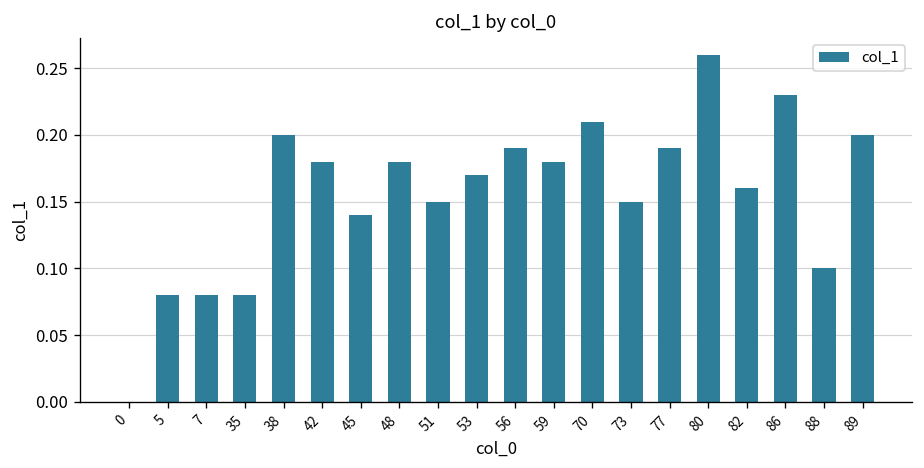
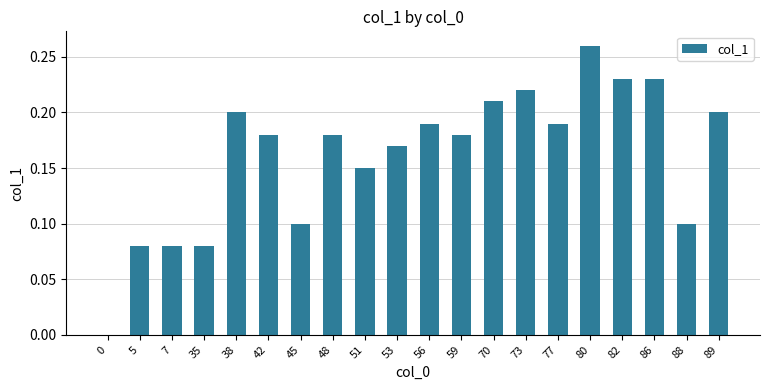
45: 0.14 -> 0.10
73: 0.15 -> 0.22
82: 0.16 -> 0.23
